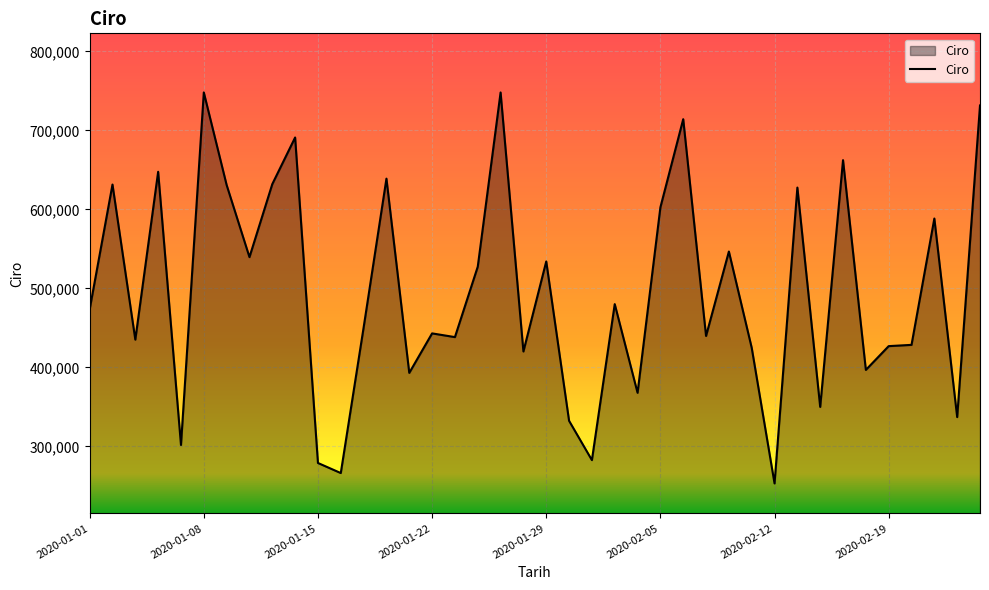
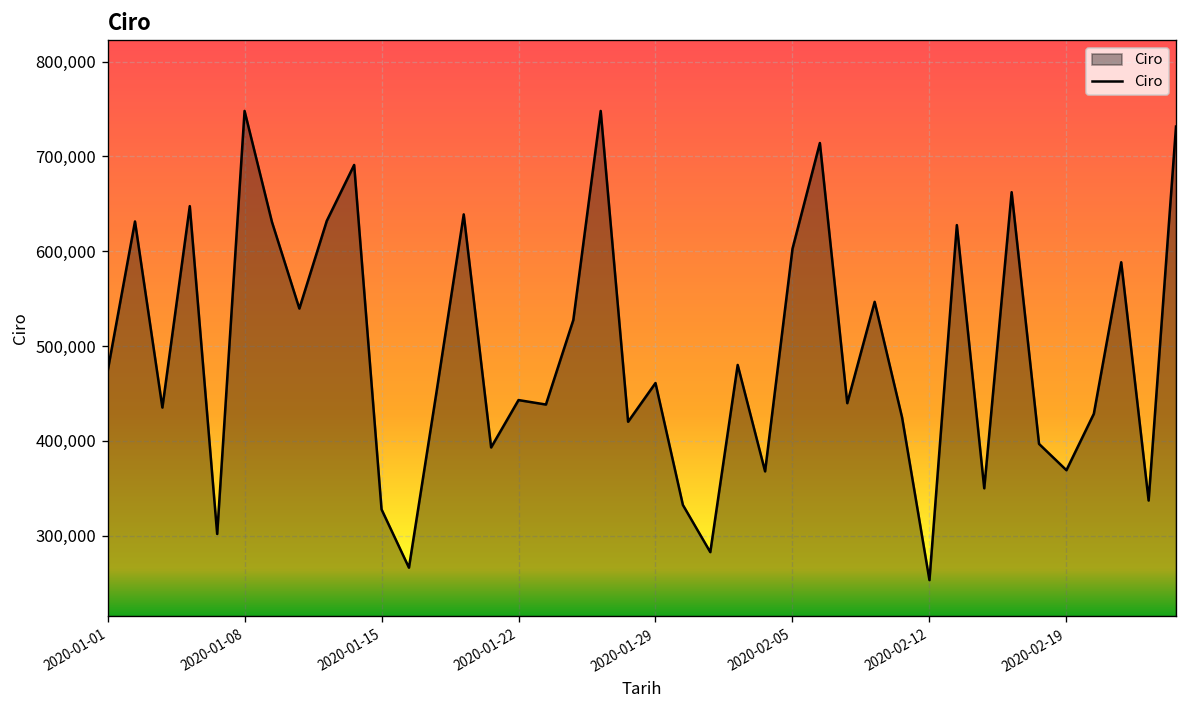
2020-01-15: 280,000 -> 330,000
2020-01-29: 530,000 -> 460,000
2020-02-19: 430,000 -> 370,000
